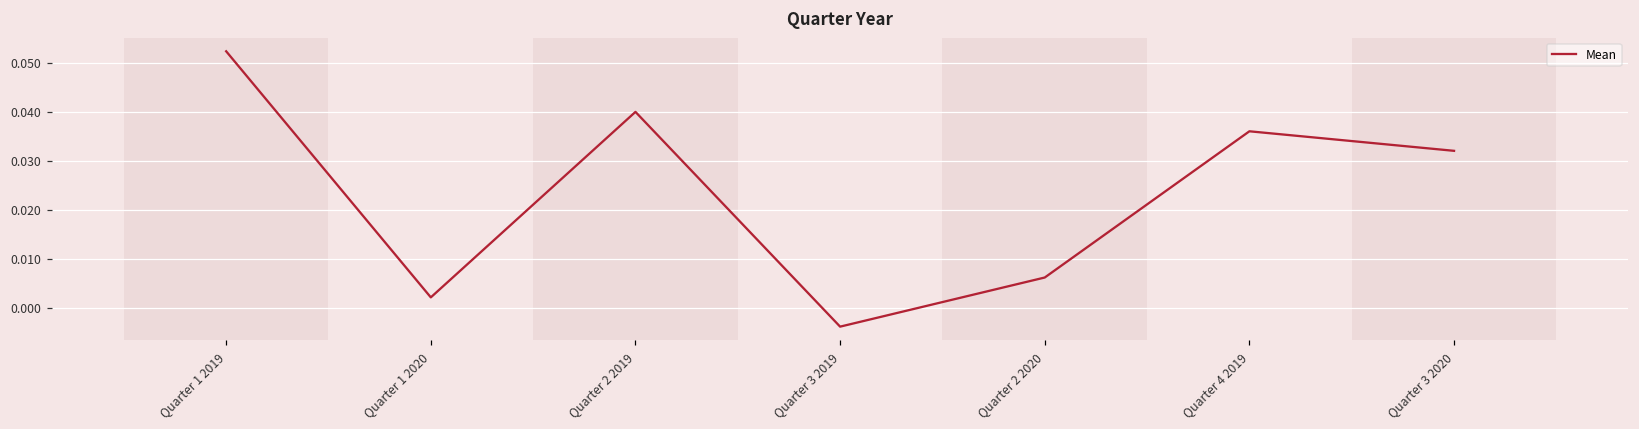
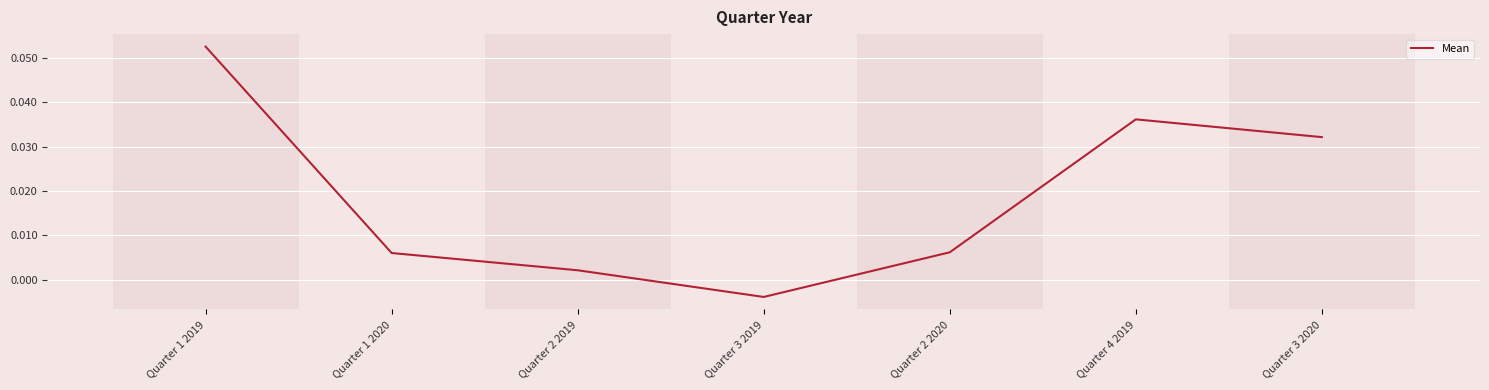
Quarter 1 2020: 0.002 -> 0.006
Quarter 2 2019: 0.040 -> 0.002
